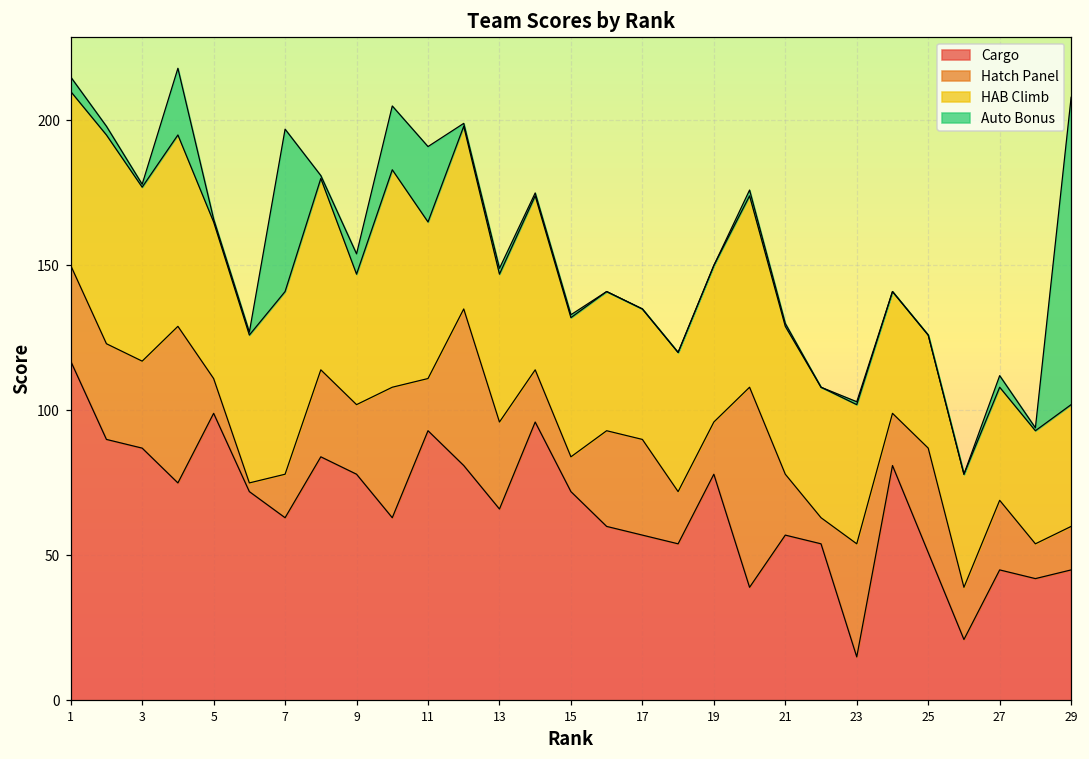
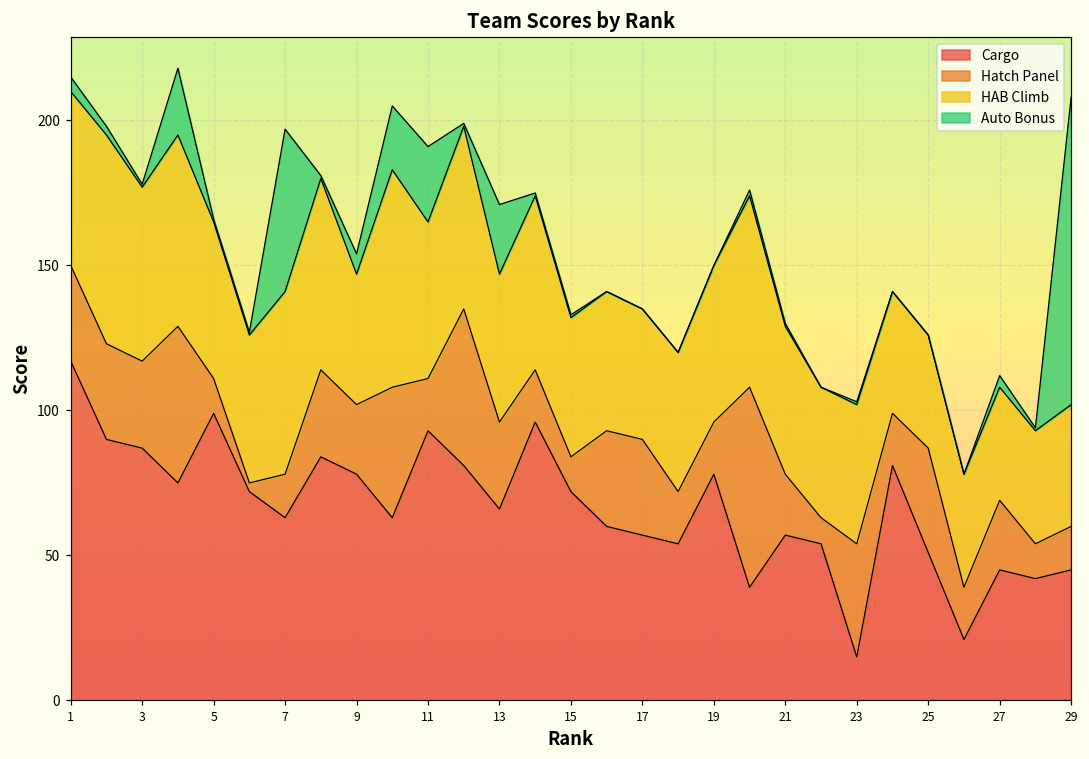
Auto Bonus, 13: 2 -> 24
